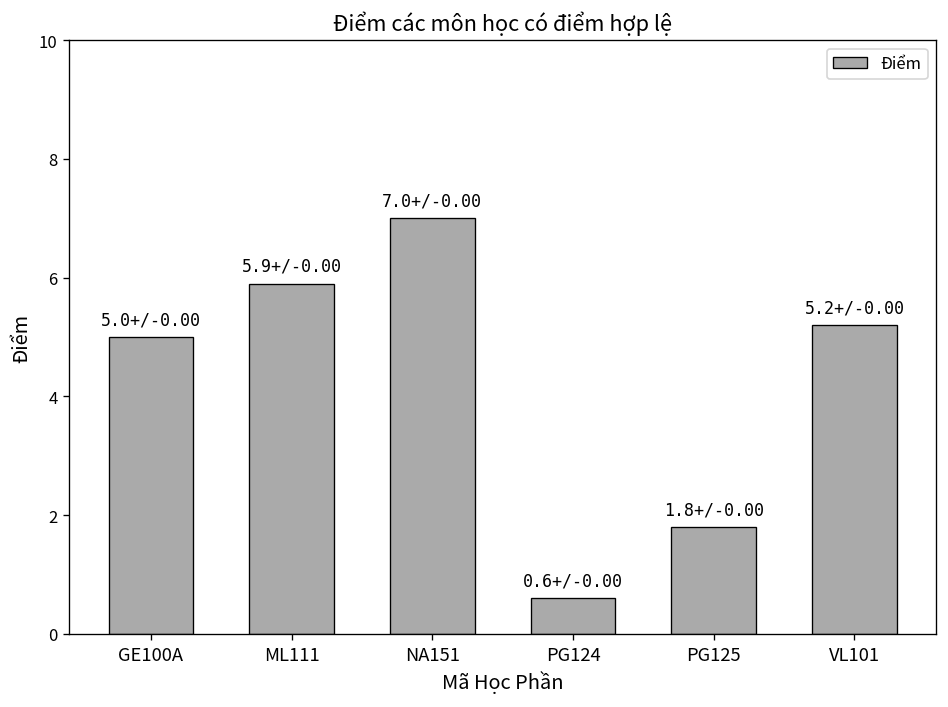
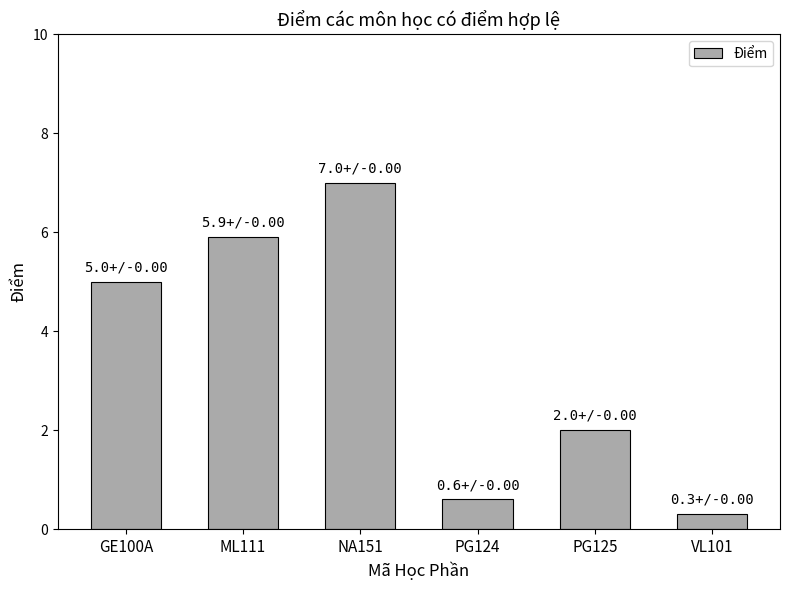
PG125: 1.8+/ -> 2.0+/
VL101: 5.2+/ -> 0.3+/
